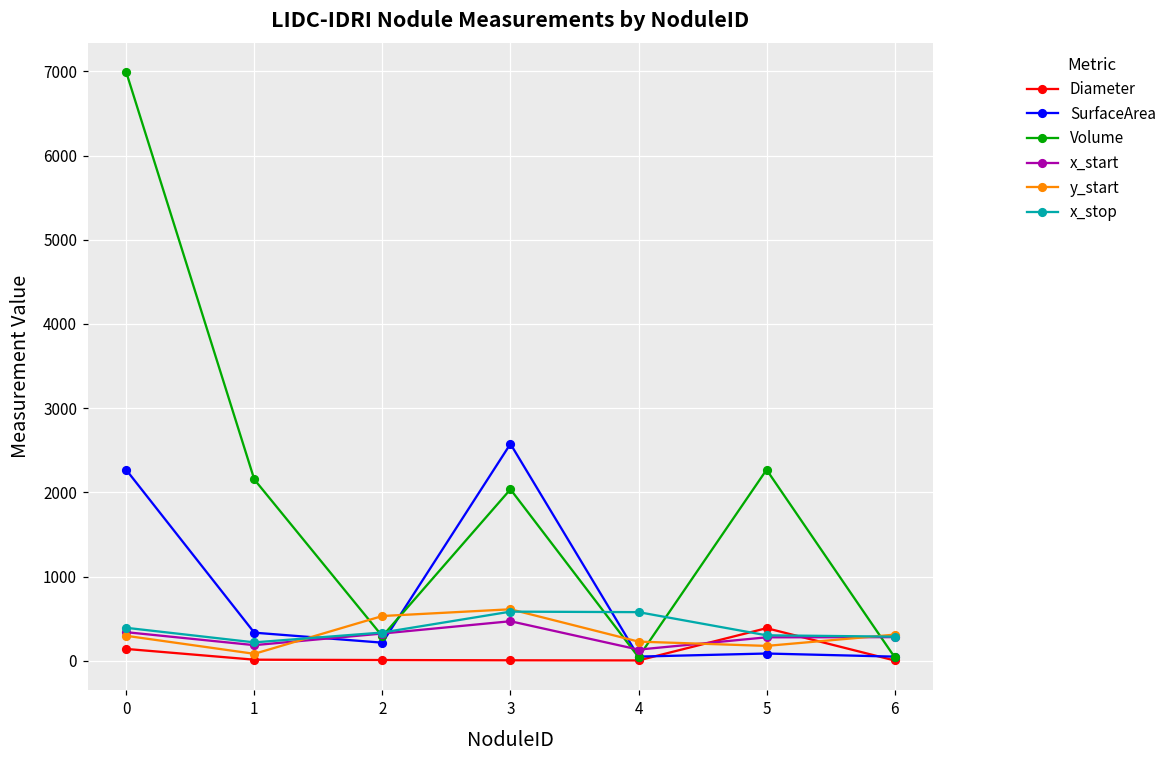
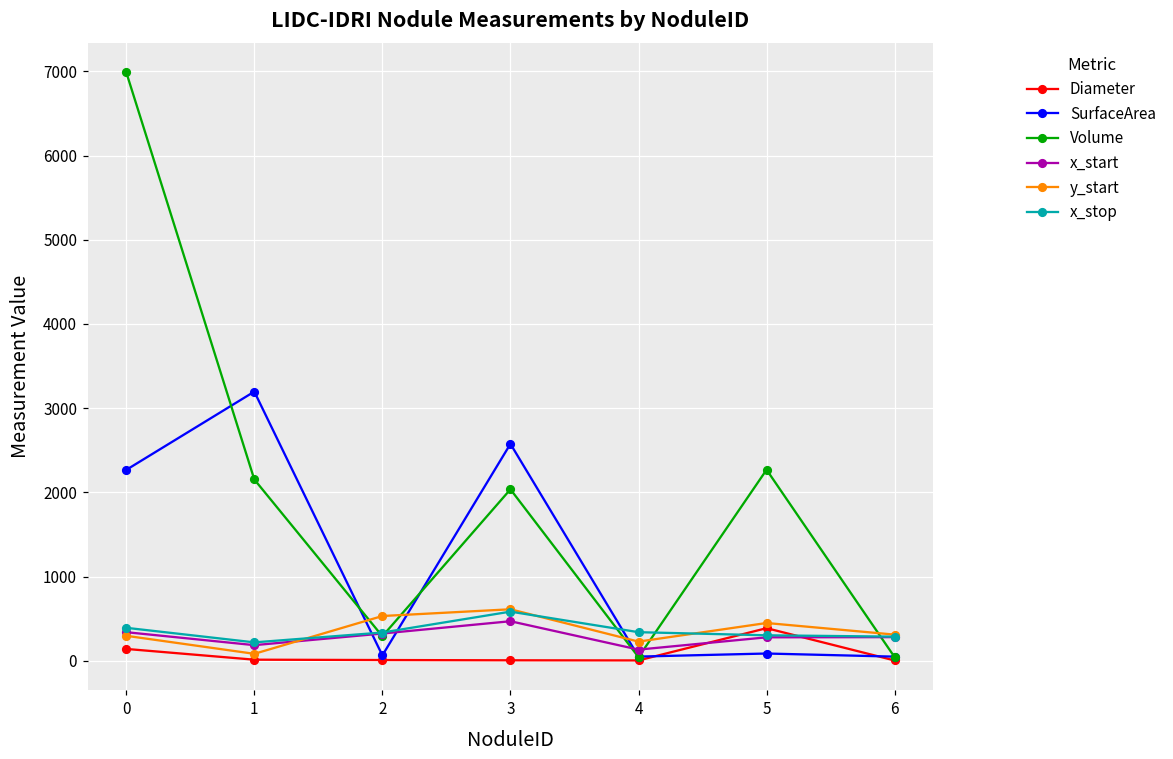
SurfaceArea, 1: 300 -> 3200
SurfaceArea, 2: 200 -> 100
x_stop, 4: 600 -> 300
y_start, 5: 200 -> 400
